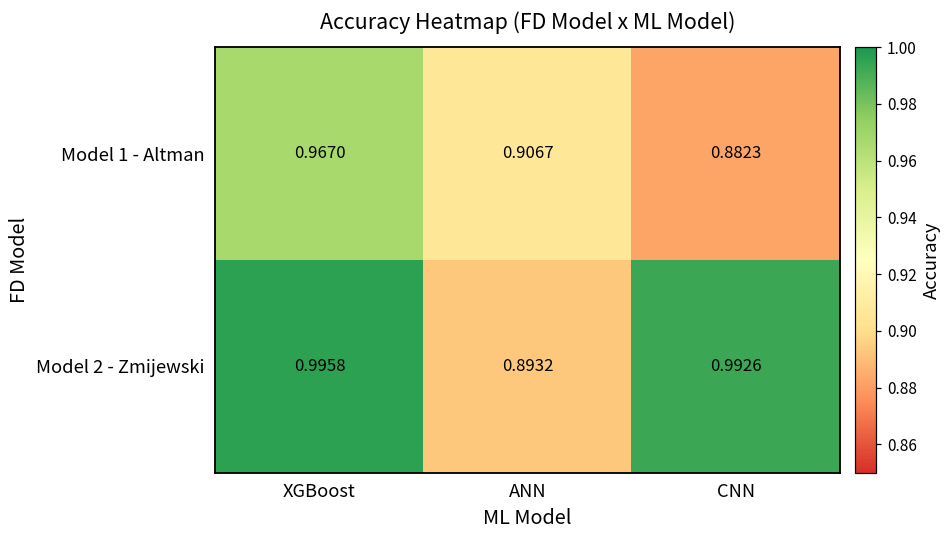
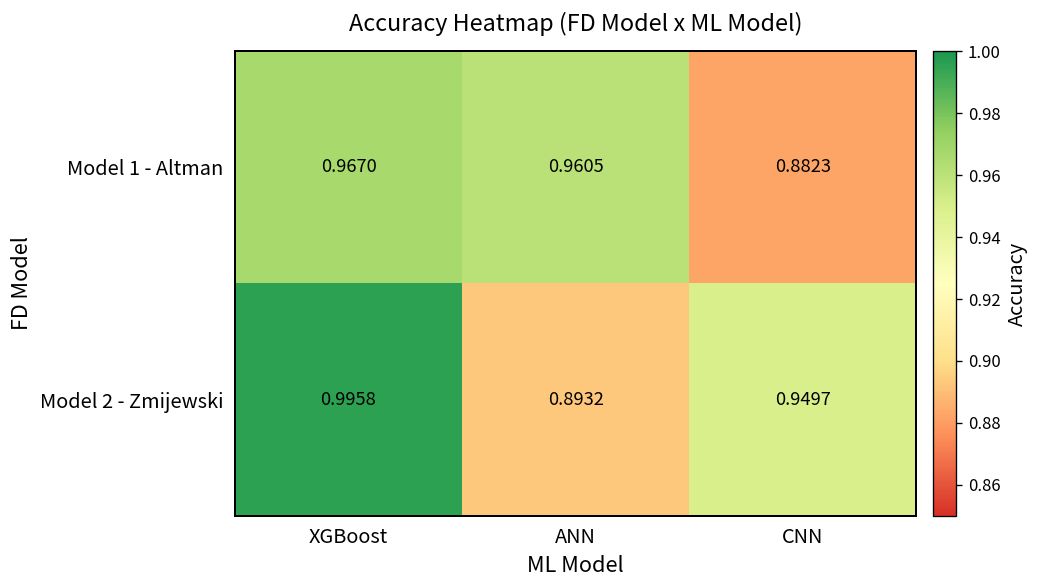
Model 1 - Altman, ANN: 0.9067 -> 0.9605
Model 2 - Zmijewski, CNN: 0.9926 -> 0.9497
